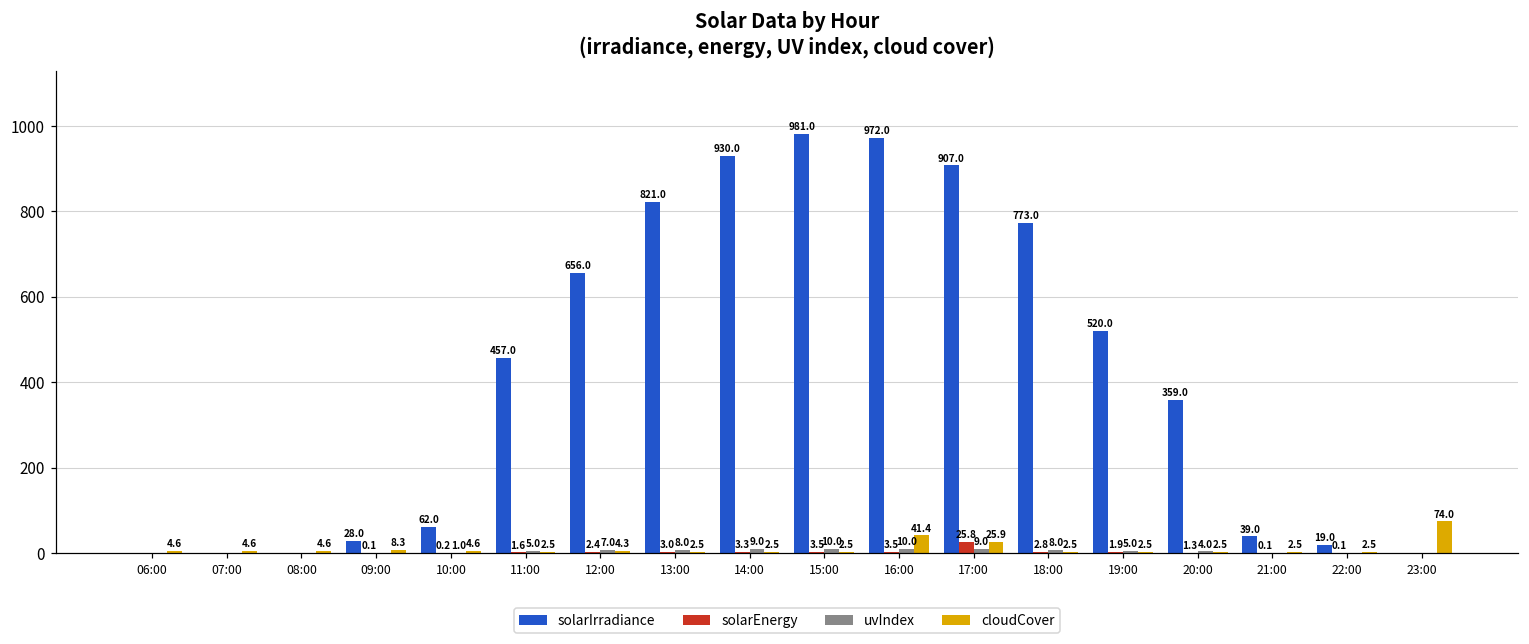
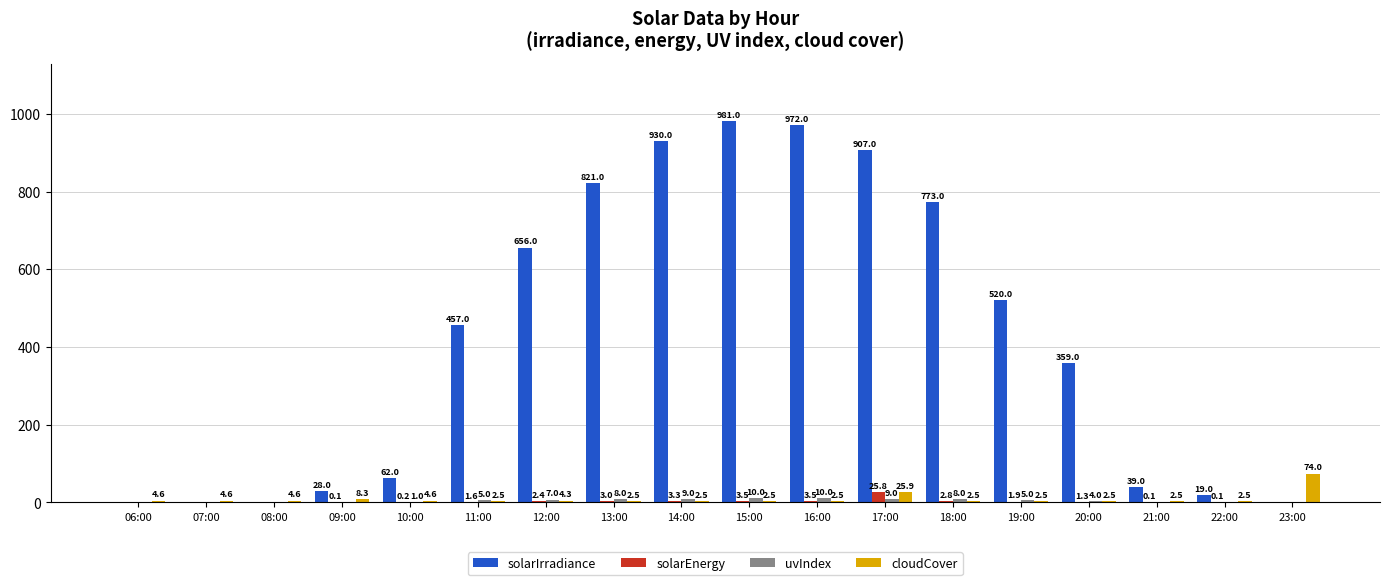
cloudCover, 16:00: 41.4 -> 2.5
